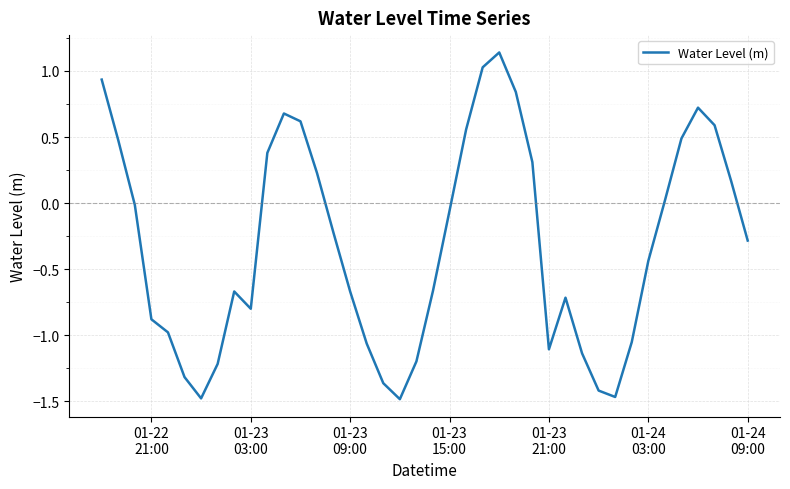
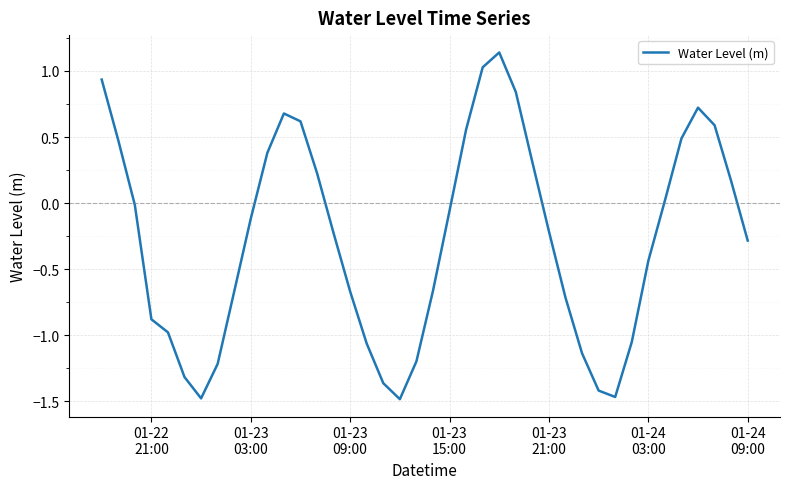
01-23 03:00: -0.80 -> -0.12
01-23 21:00: -1.11 -> -0.21
